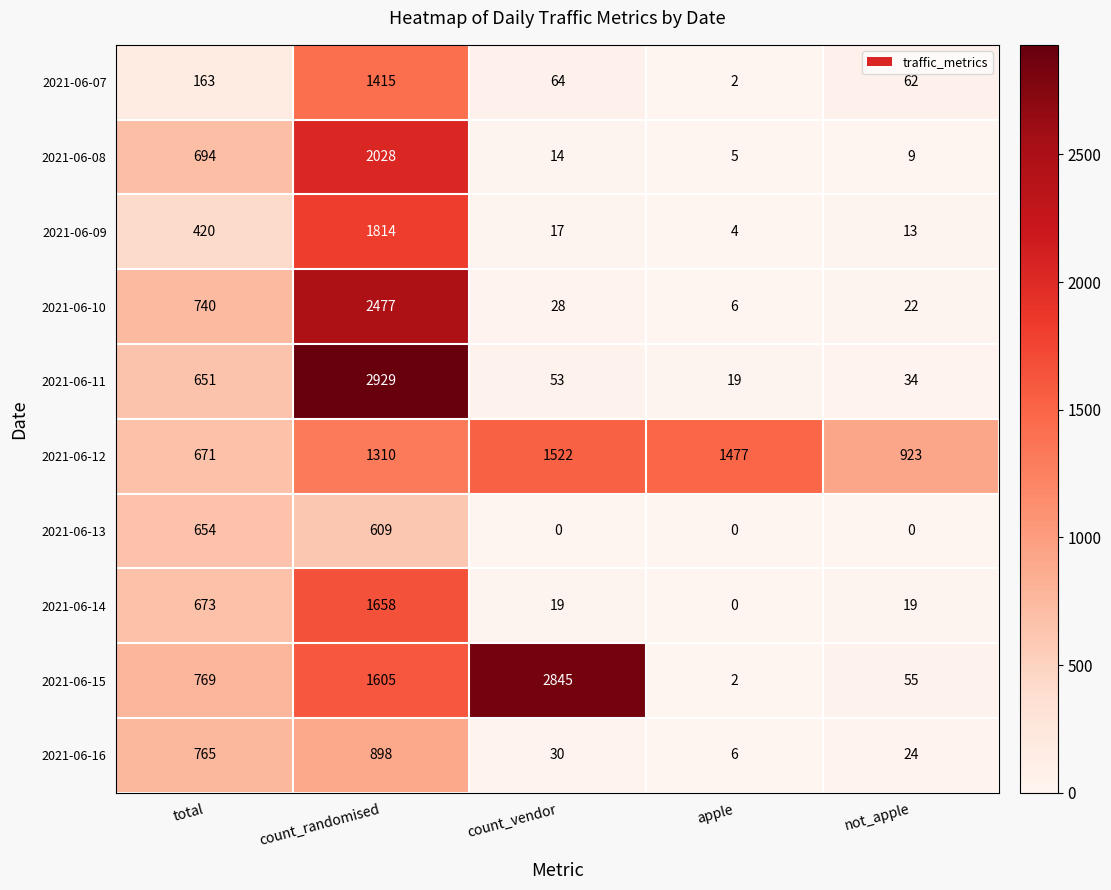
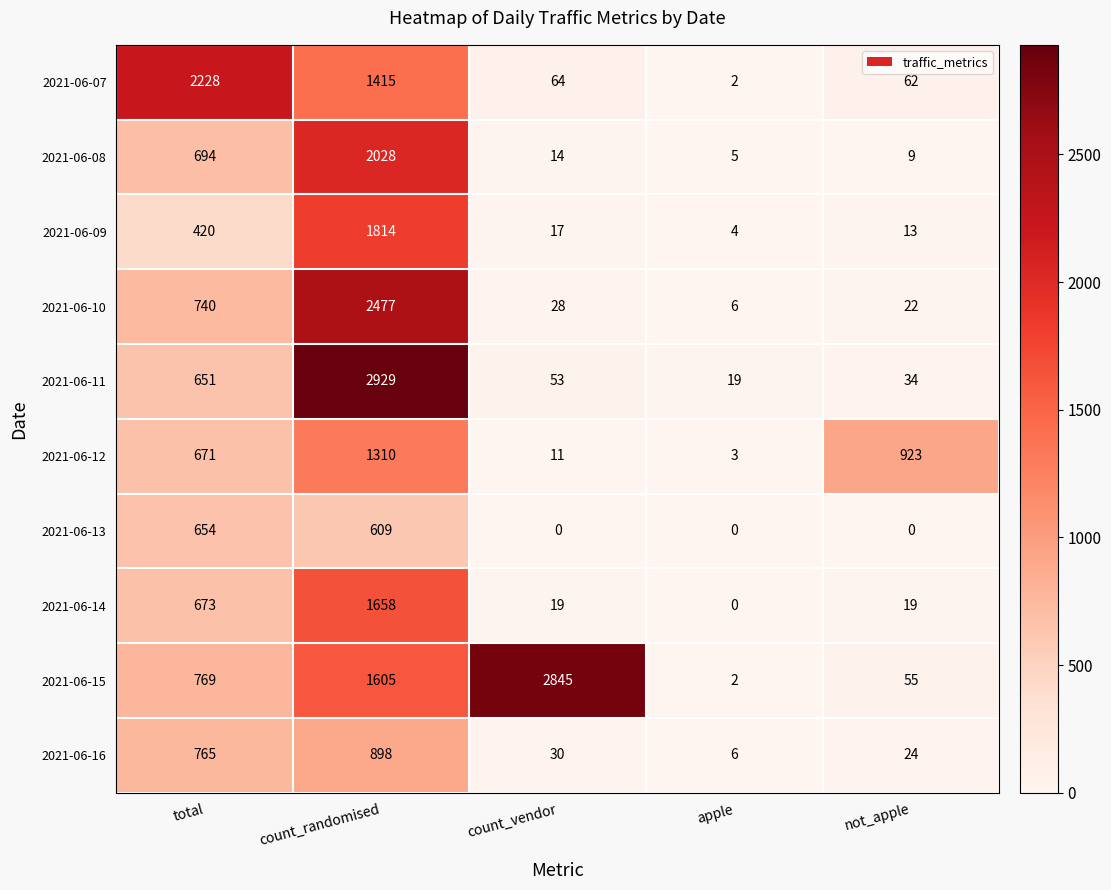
2021-06-07, total: 163 -> 2228
2021-06-12, count_vendor: 1522 -> 11
2021-06-12, apple: 1477 -> 3
